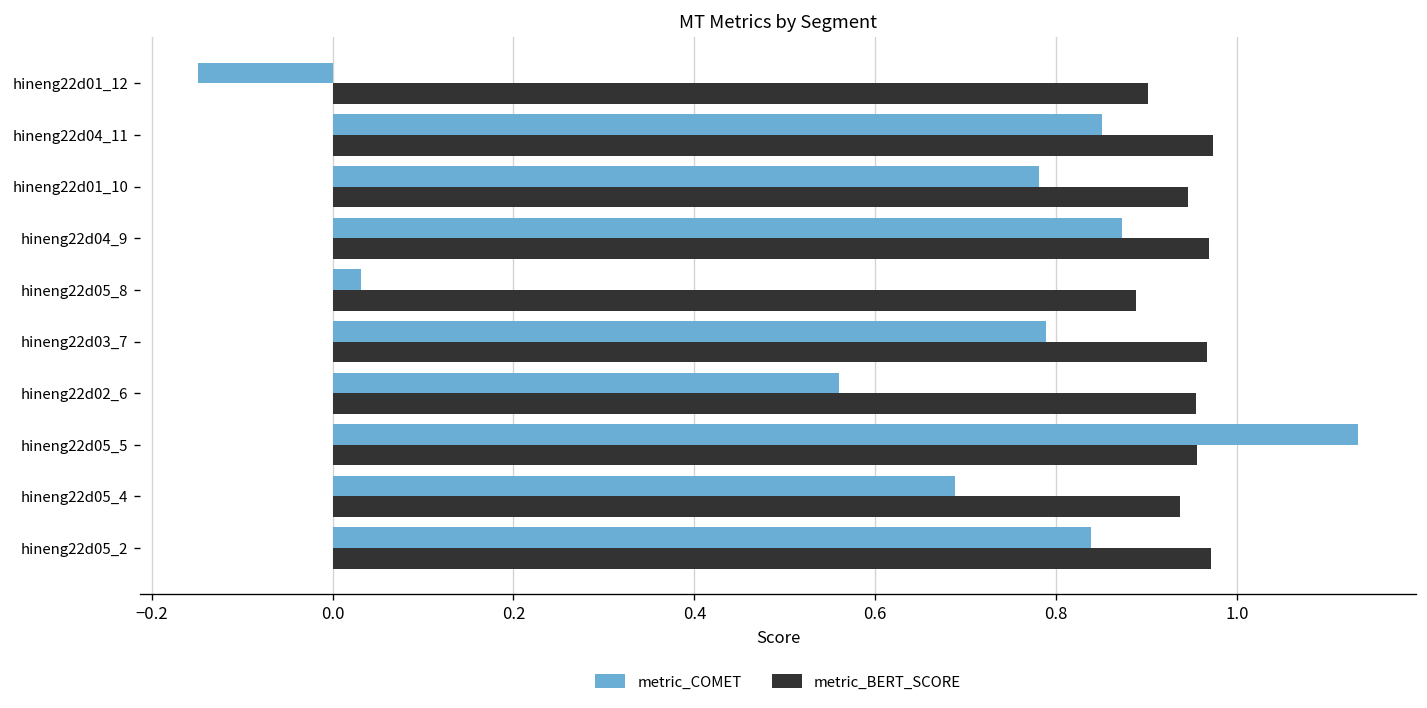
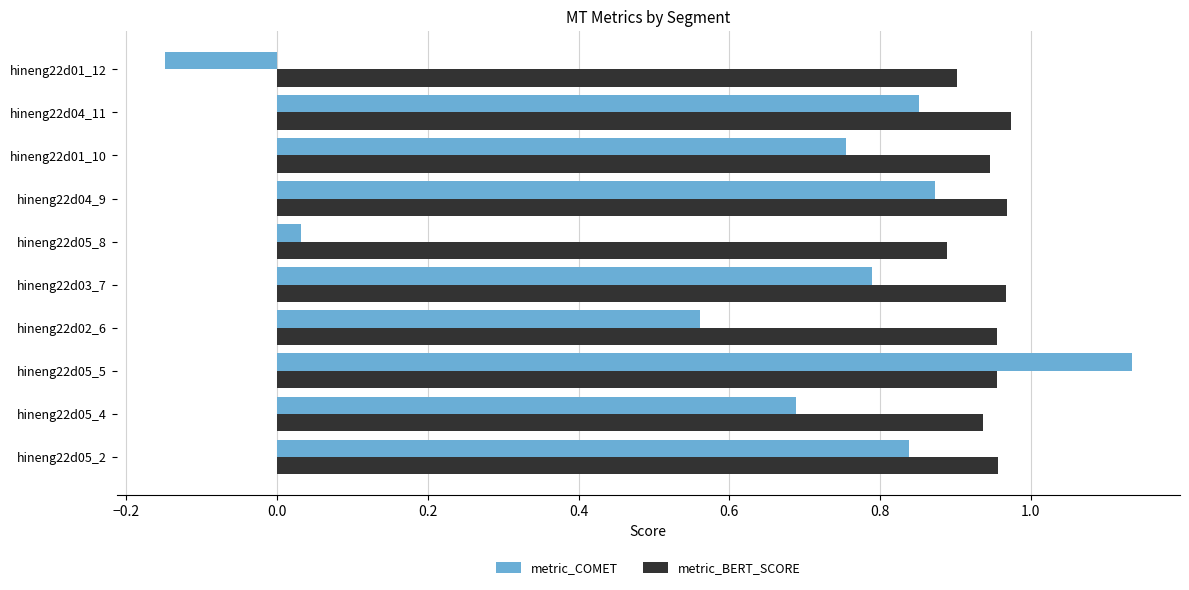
metric_COMET, hineng22d01_10: 0.78 -> 0.76
metric_BERT_SCORE, hineng22d05_2: 0.97 -> 0.96
